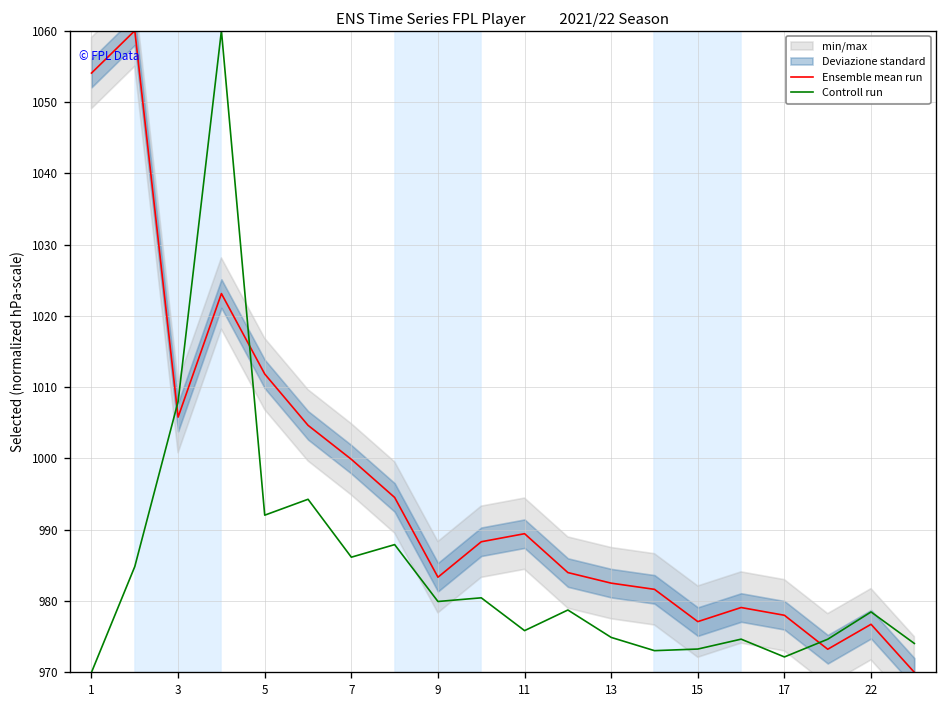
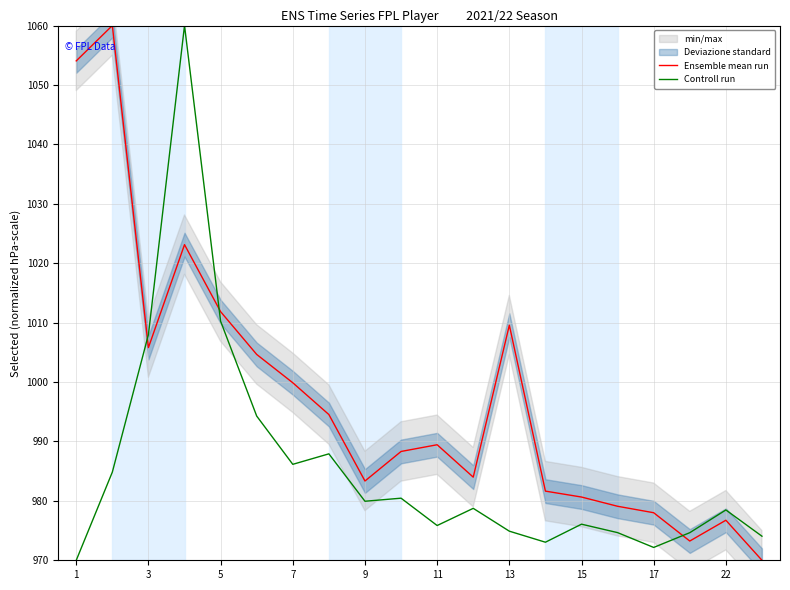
Controll run, 5: 992 -> 1010
Ensemble mean run, 13: 983 -> 1010
Ensemble mean run, 15: 977 -> 981
Controll run, 15: 973 -> 976
